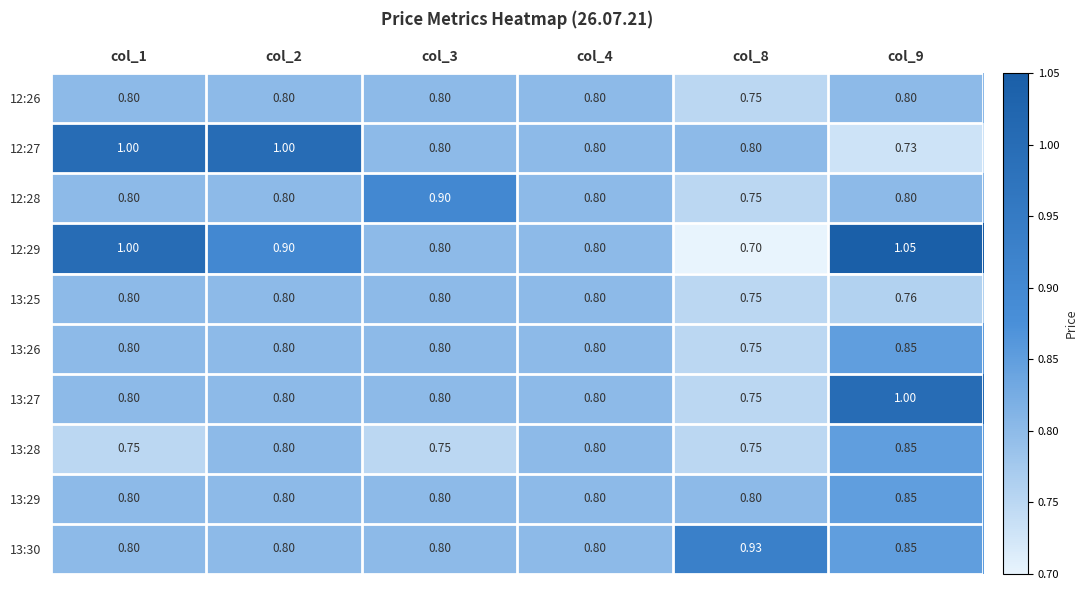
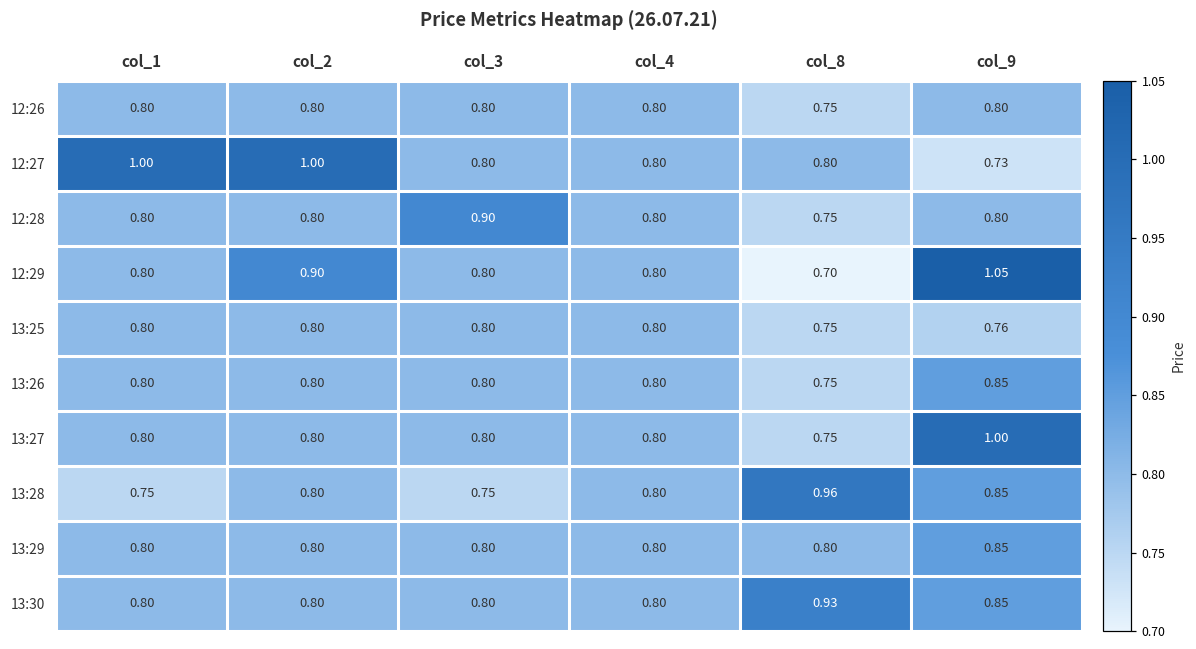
12:29, col_1: 1.00 -> 0.80
13:28, col_8: 0.75 -> 0.96
